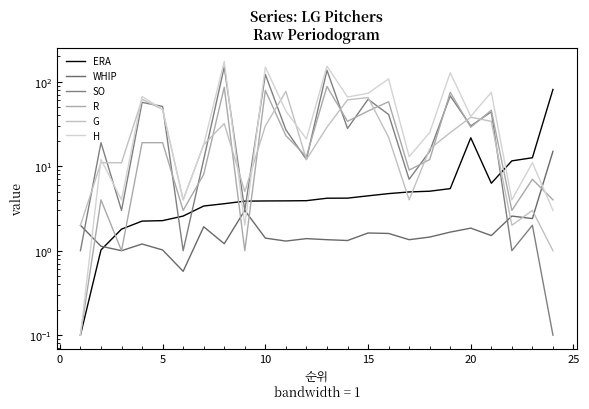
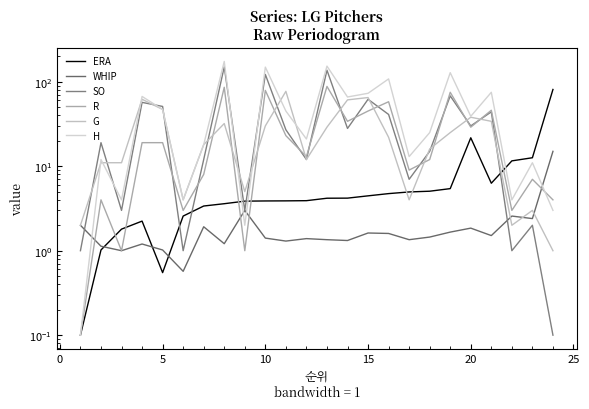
ERA, 5: 2.3 -> 0.6
